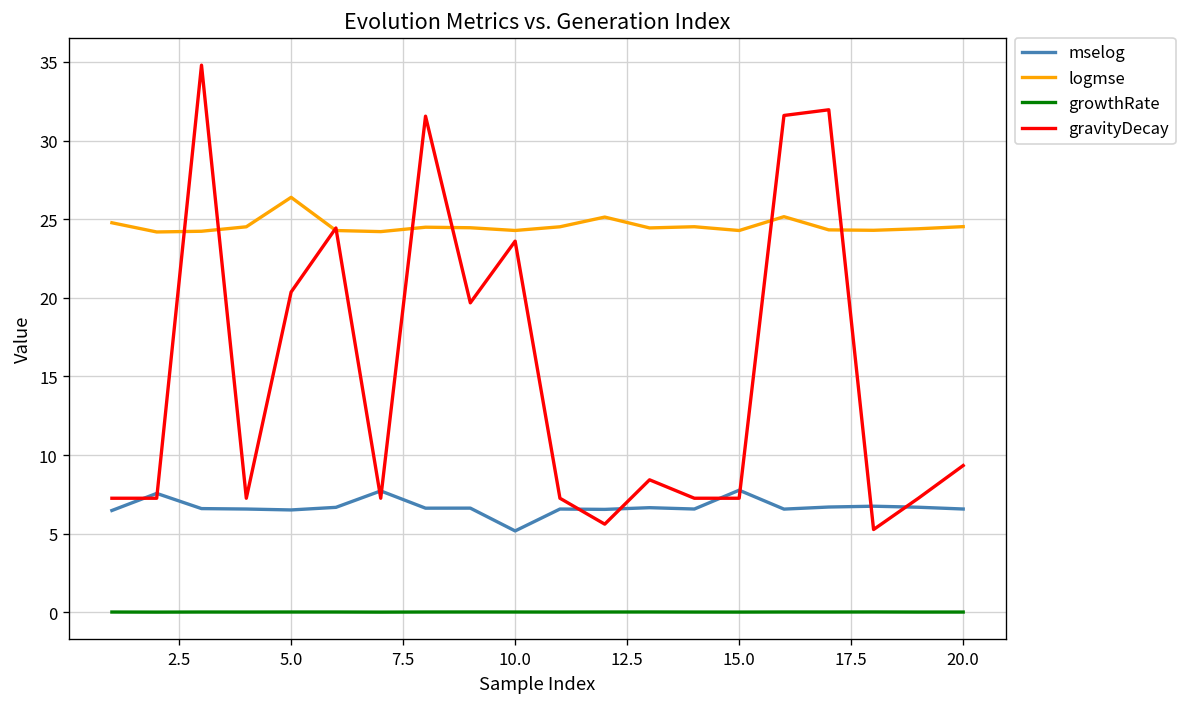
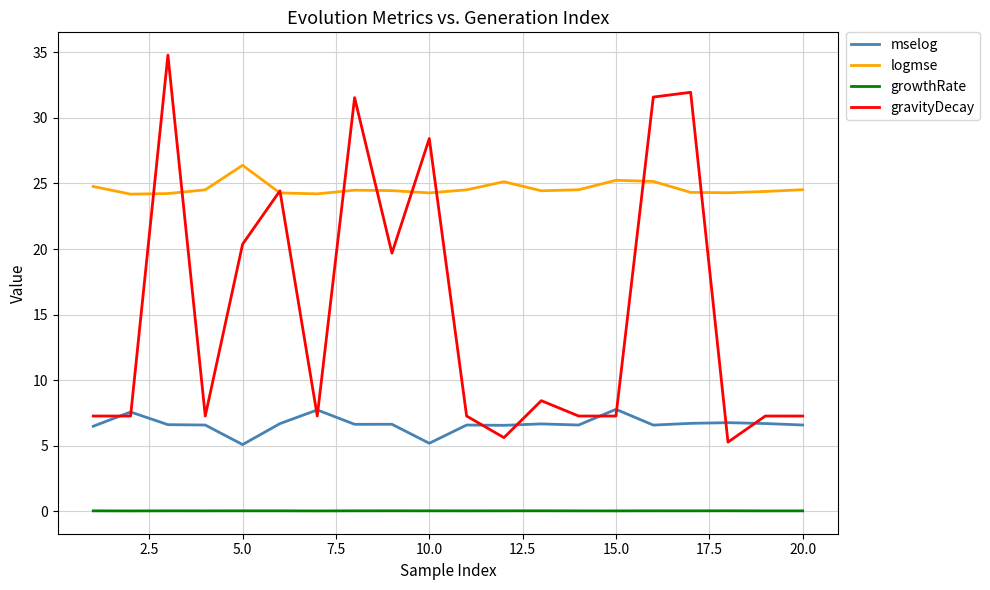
mselog, 5.0: 6.5 -> 5.1
gravityDecay, 10.0: 23.6 -> 28.4
logmse, 15.0: 24.3 -> 25.2
gravityDecay, 20.0: 9.3 -> 7.3
